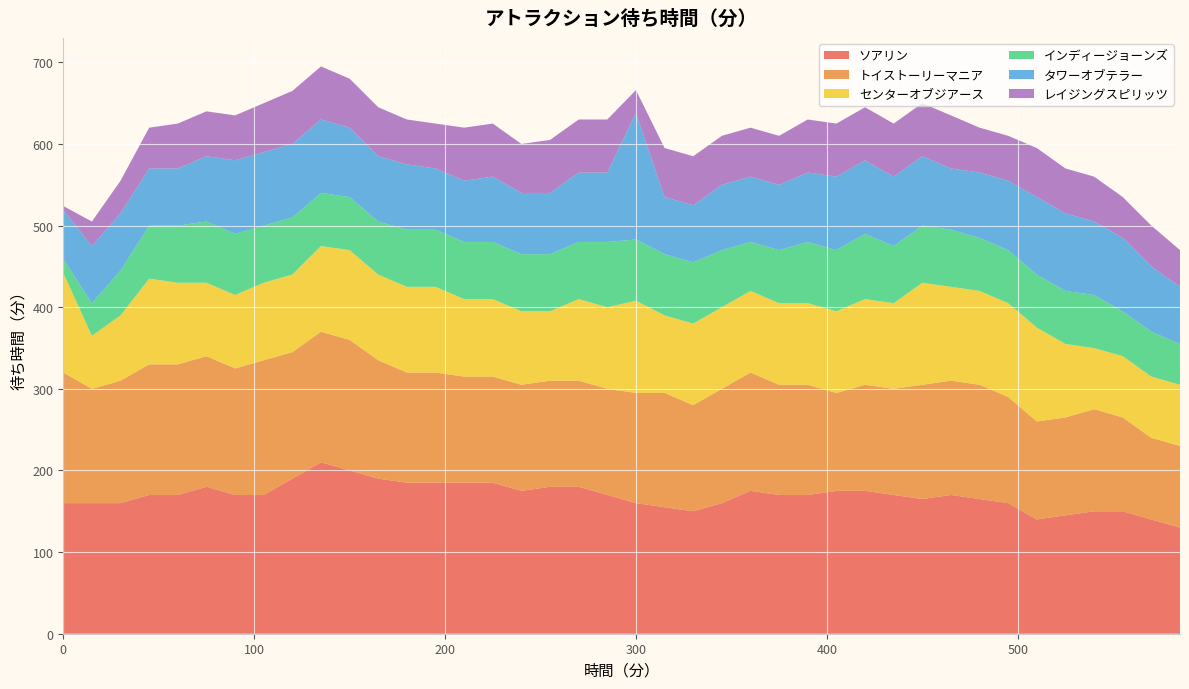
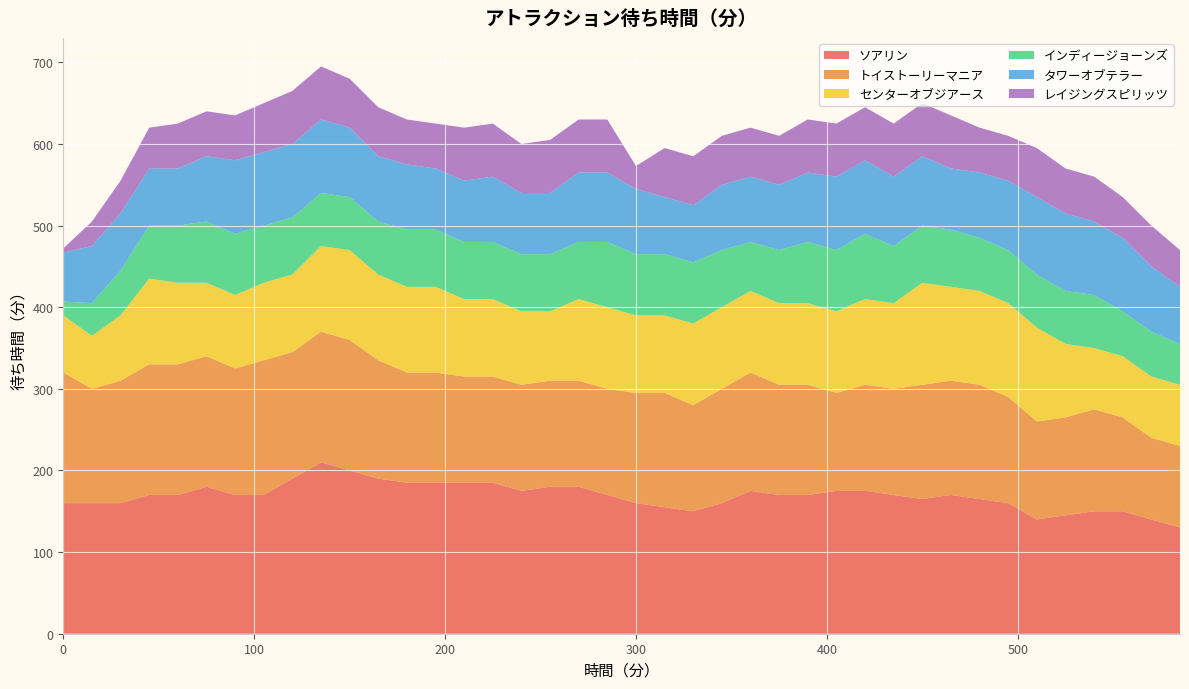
センターオブジアース, 0: 120 -> 70
センターオブジアース, 300: 110 -> 100
タワーオブテラー, 300: 160 -> 80
